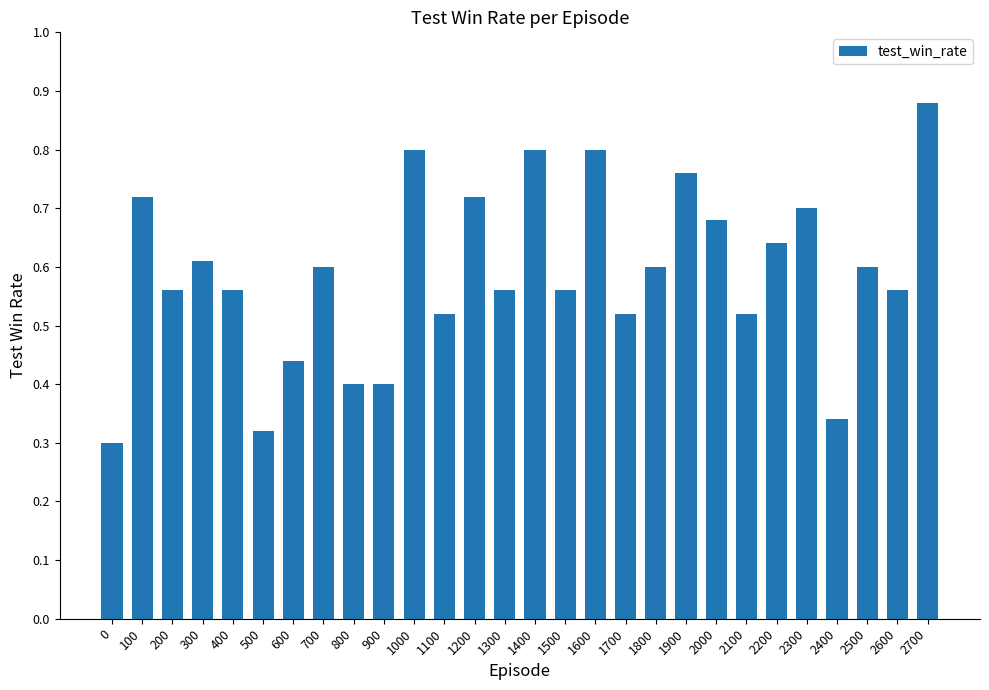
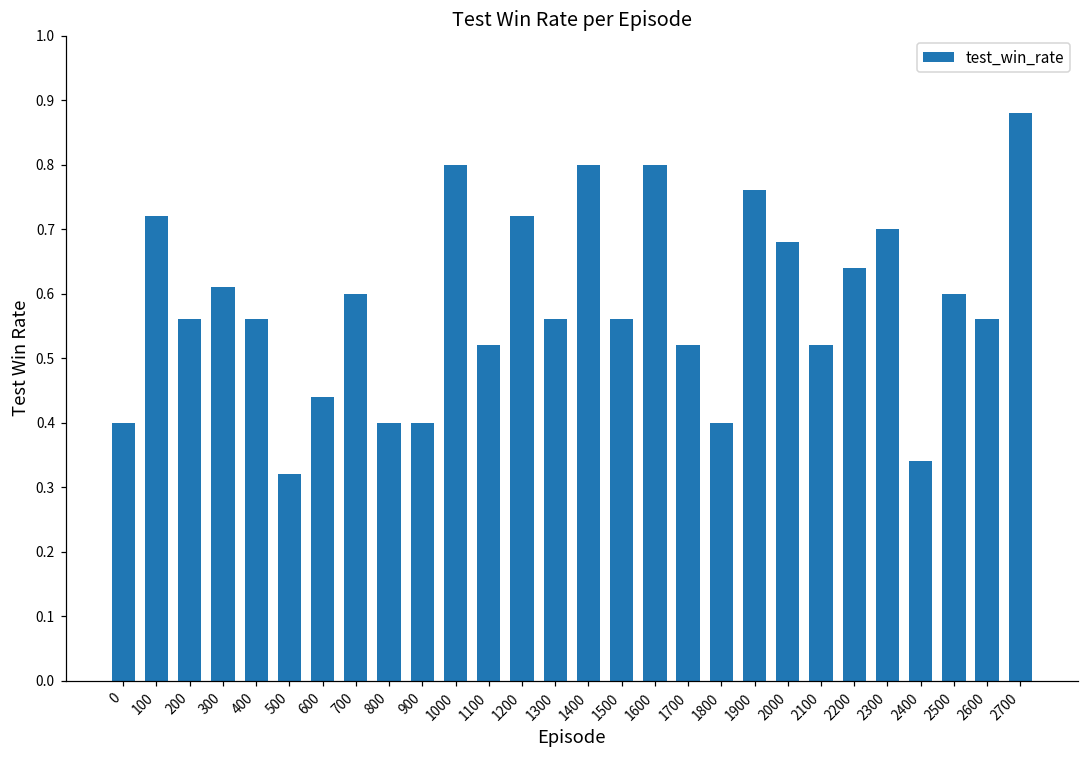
0: 0.3 -> 0.4
1800: 0.6 -> 0.4
